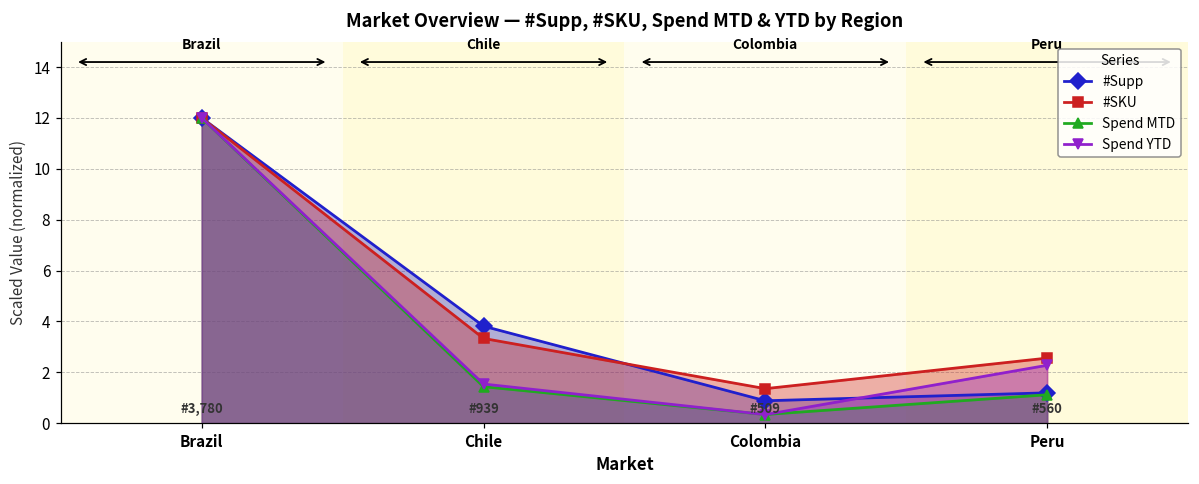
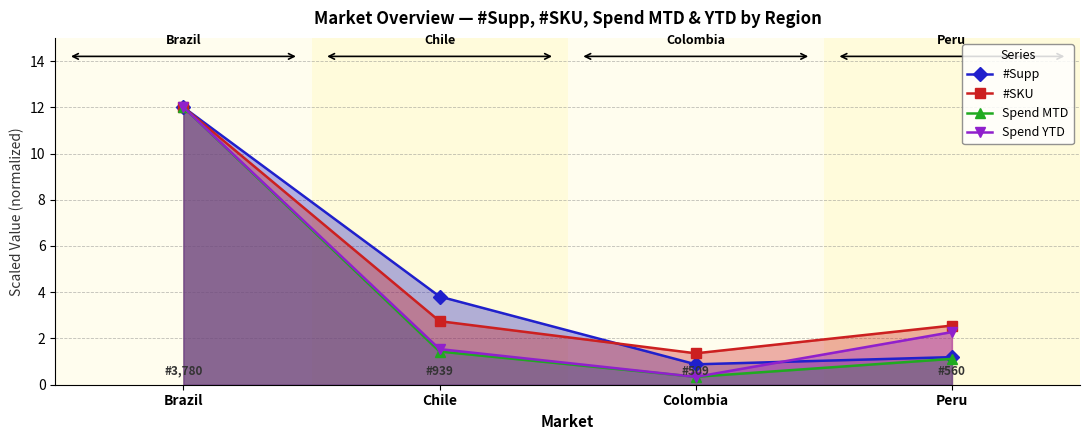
#SKU, Chile: 3.3 -> 2.7
